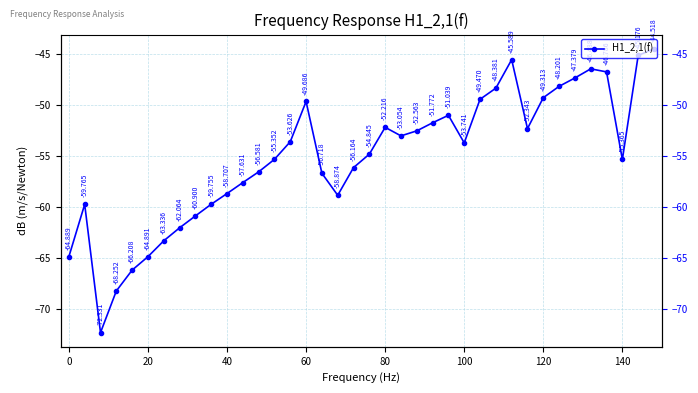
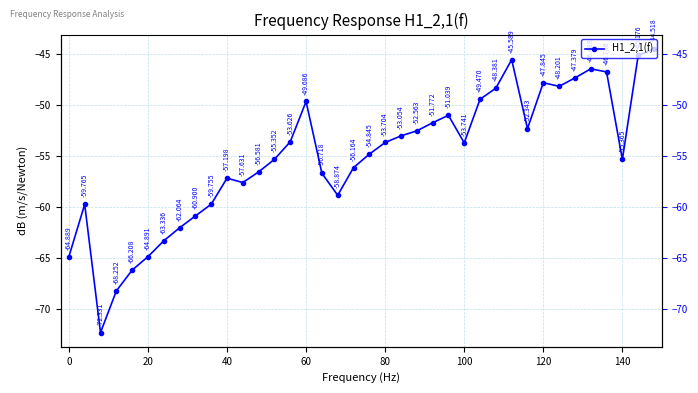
40: -58.707 -> -57.198
80: -52.216 -> -53.704
120: -49.313 -> -47.845
